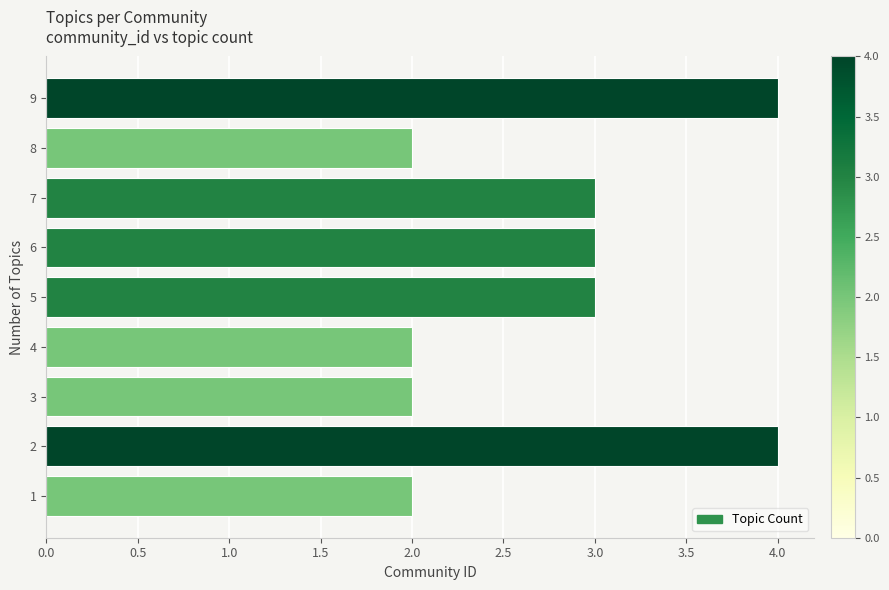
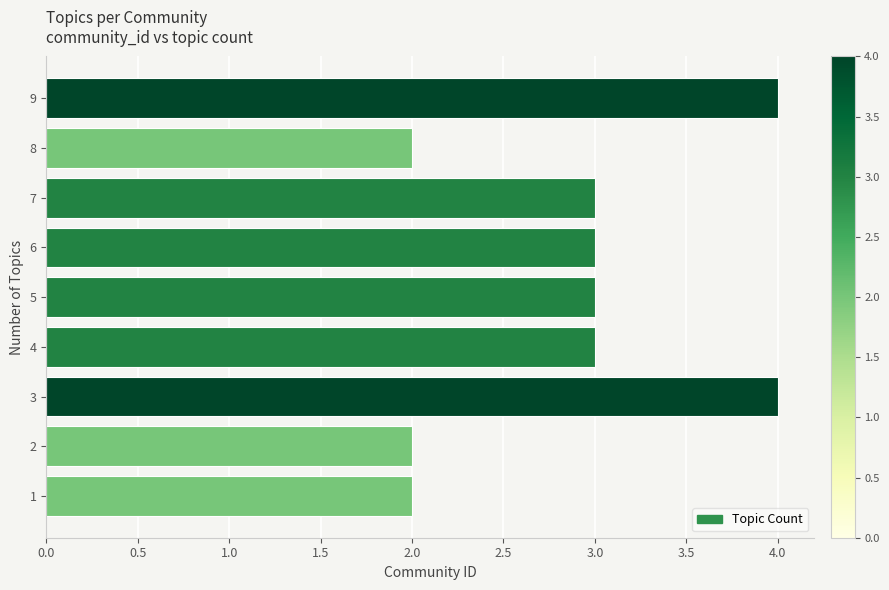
4: 2 -> 3
3: 2 -> 4
2: 4 -> 2
